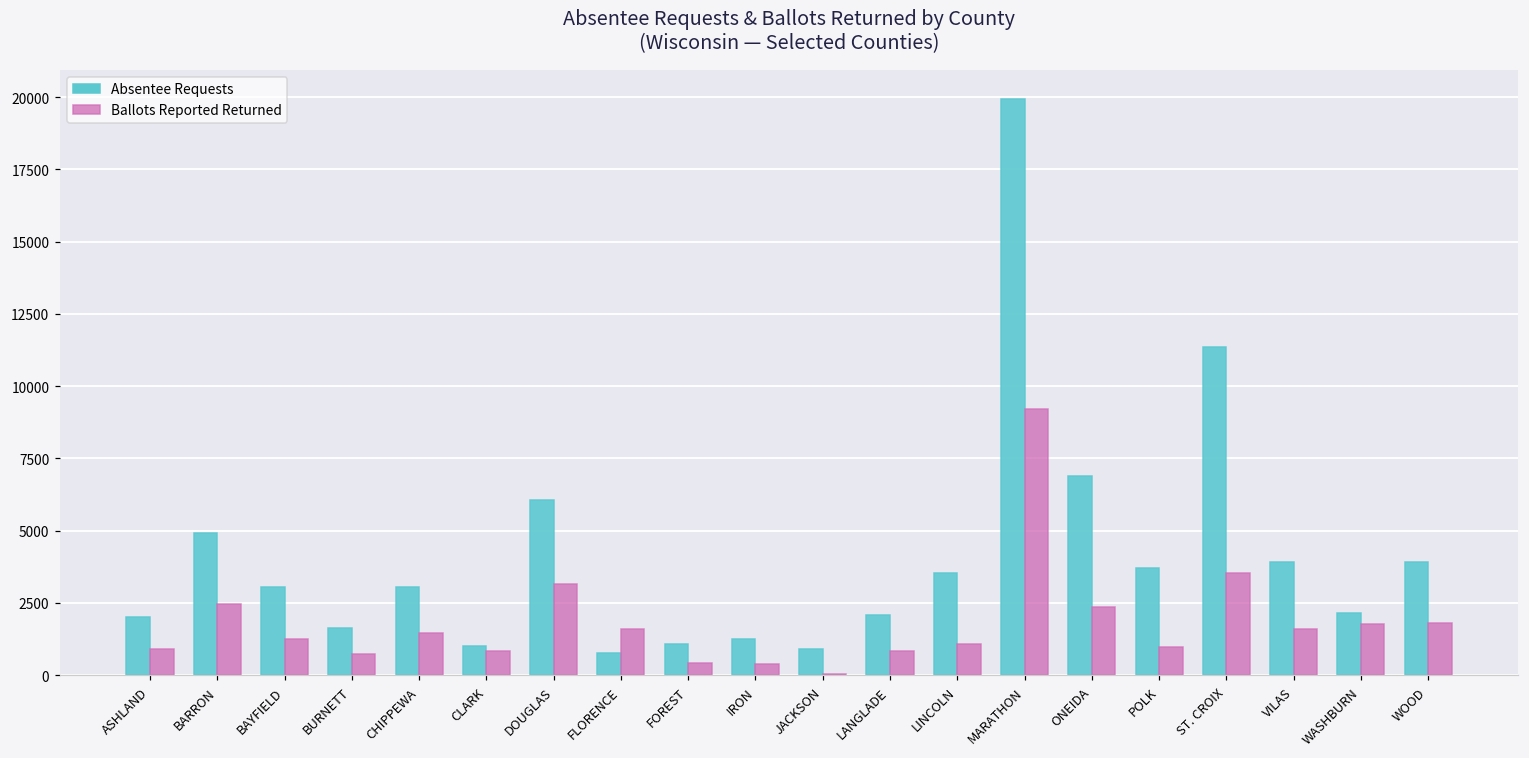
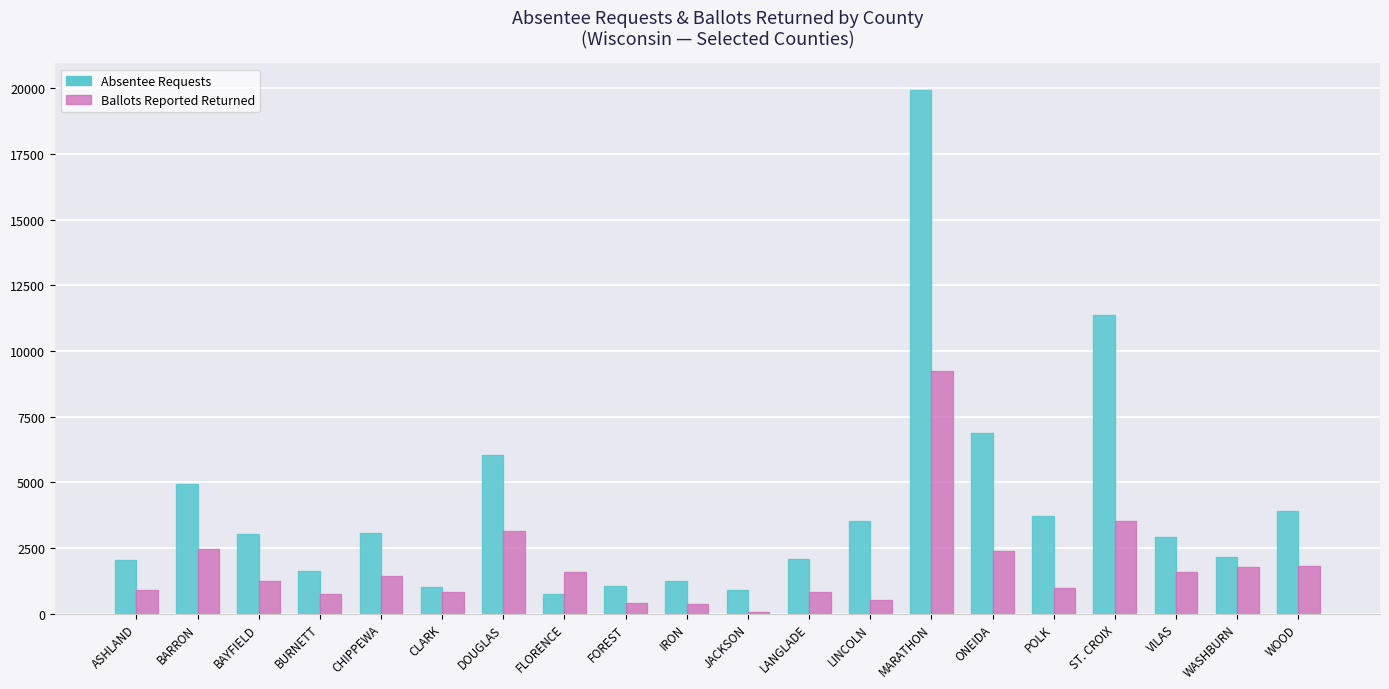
Ballots Reported Returned, LINCOLN: 1100 -> 500
Absentee Requests, VILAS: 3900 -> 2900
